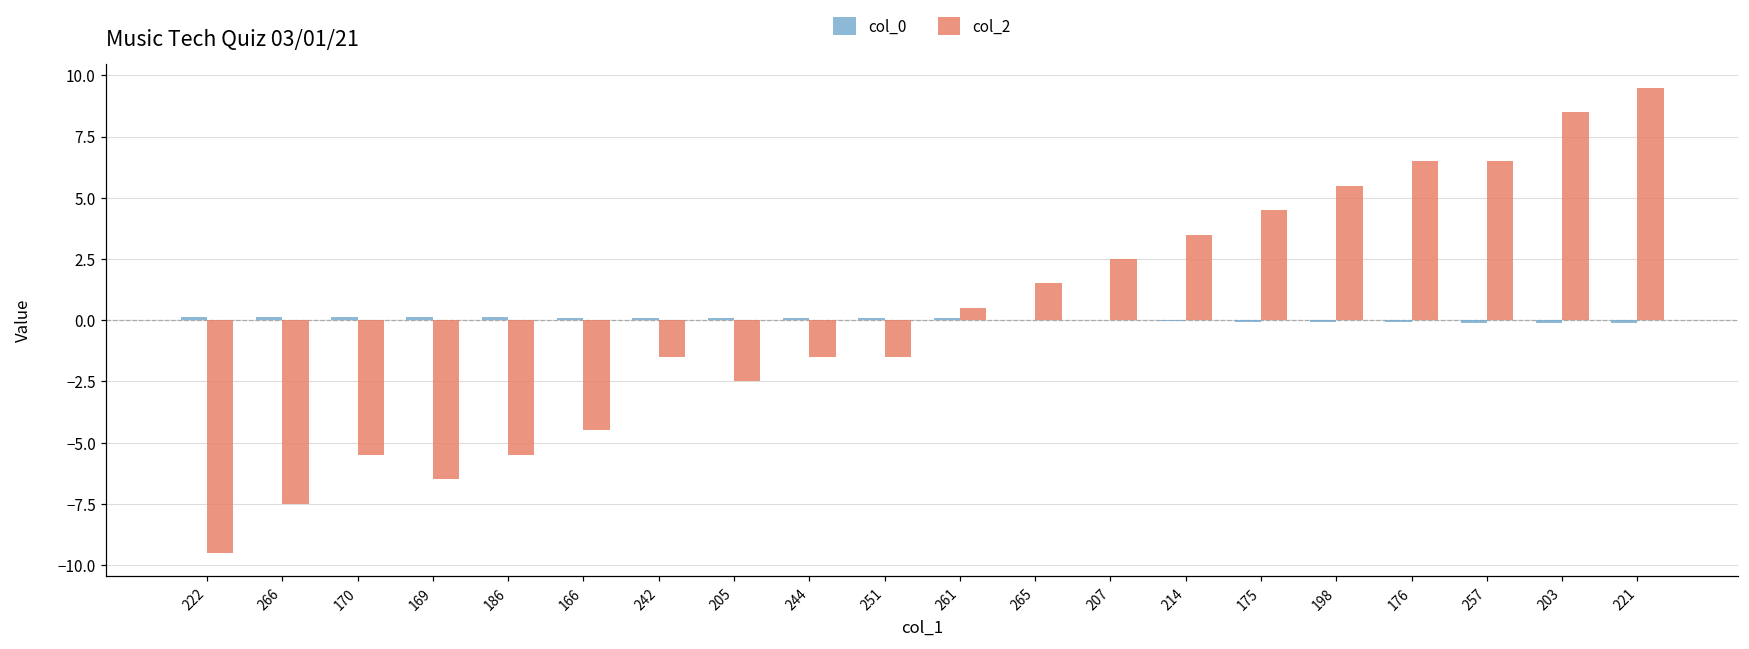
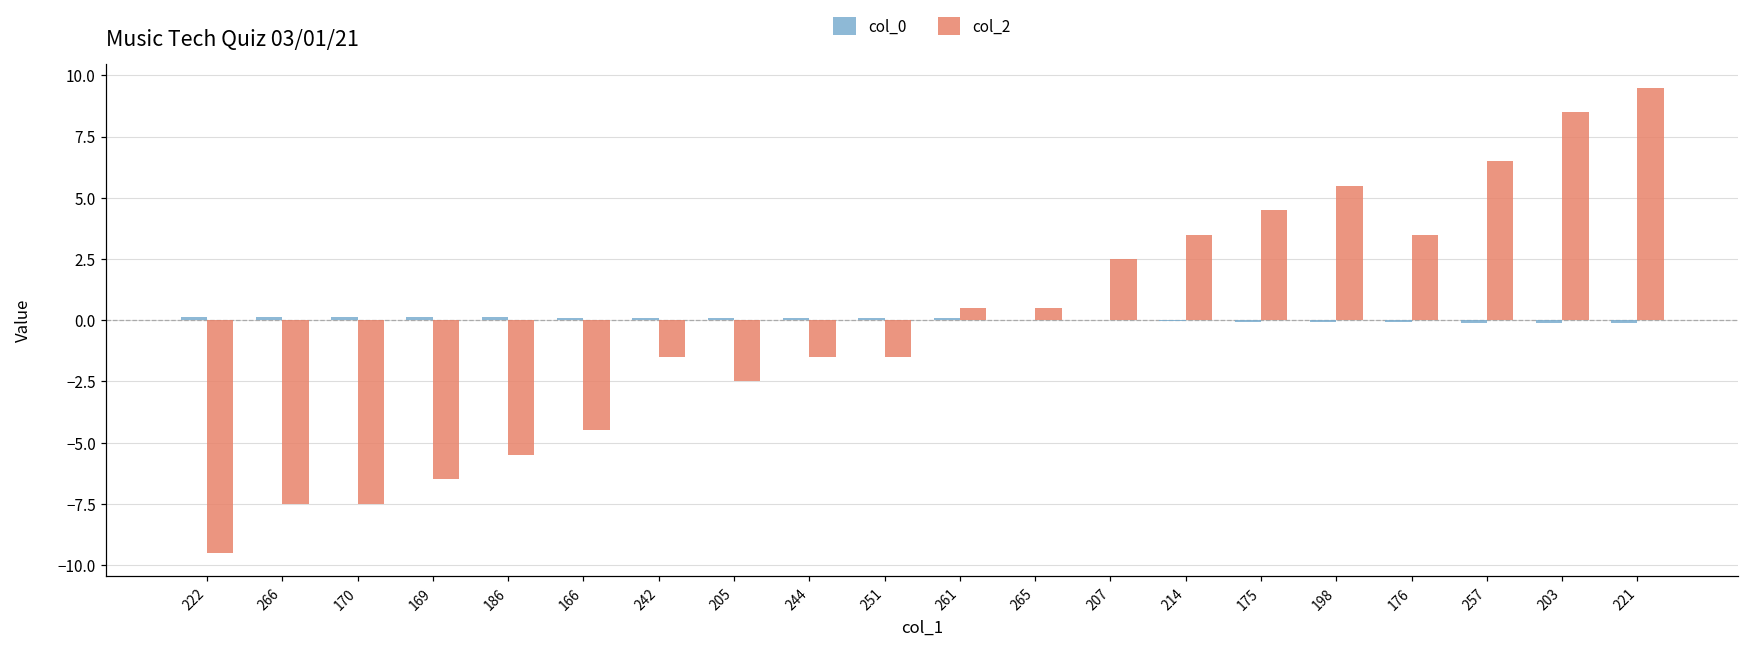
col_2, 170: -5.5 -> -7.5
col_2, 265: 1.5 -> 0.5
col_2, 176: 6.5 -> 3.5
